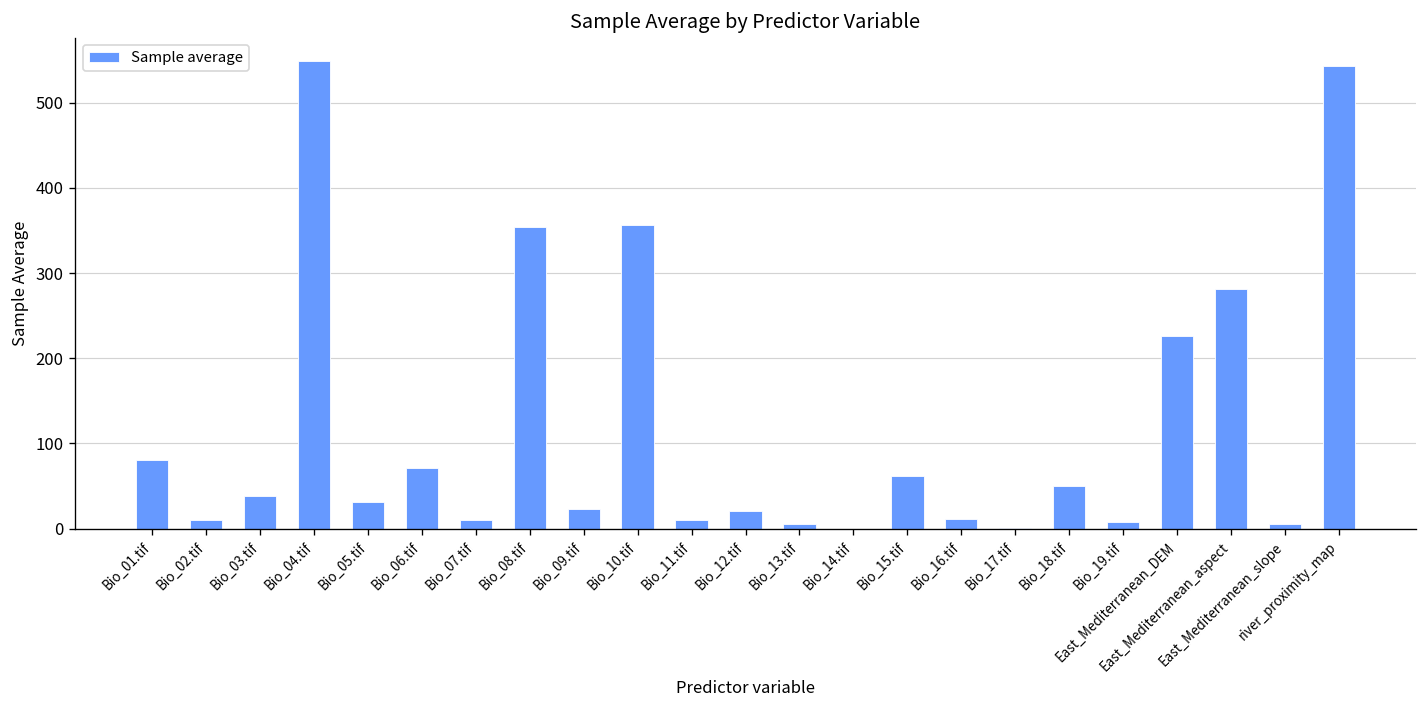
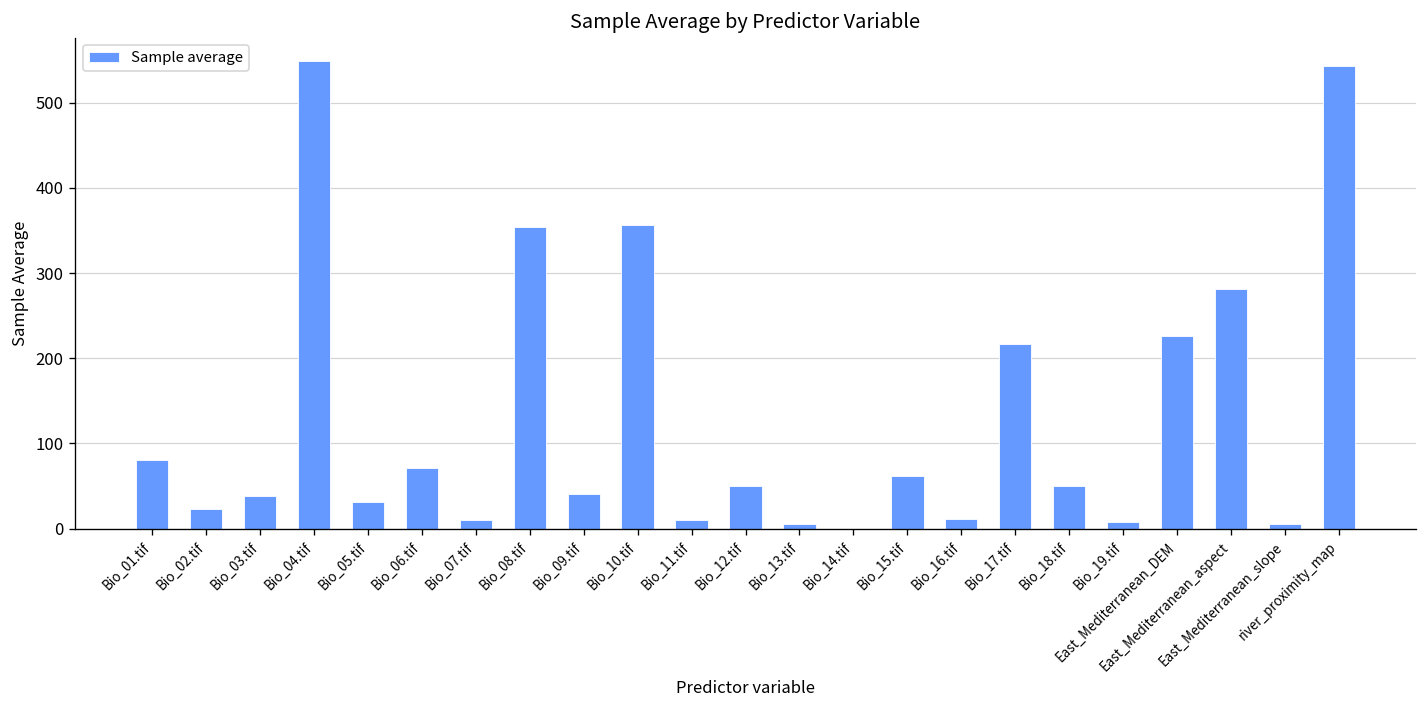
Bio_02.tif: 10 -> 20
Bio_09.tif: 20 -> 40
Bio_12.tif: 20 -> 50
Bio_17.tif: 0 -> 220
